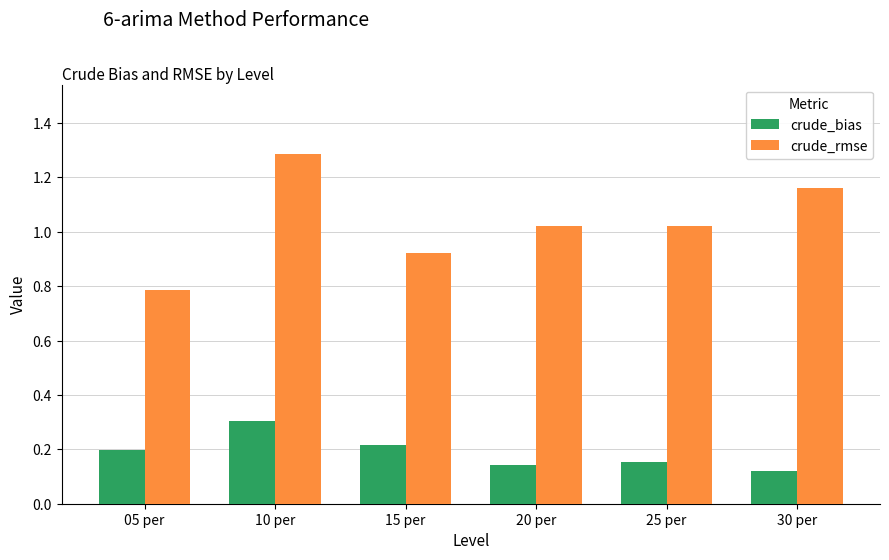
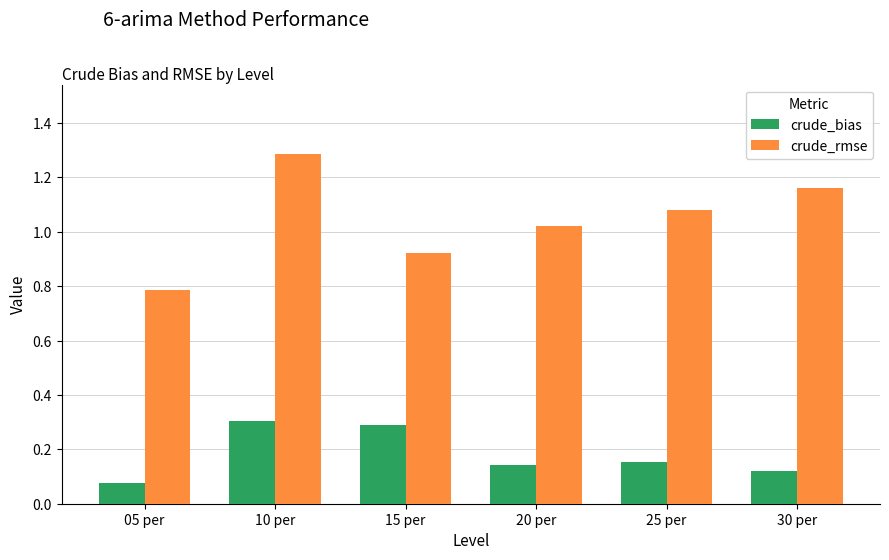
crude_bias, 05 per: 0.20 -> 0.08
crude_bias, 15 per: 0.22 -> 0.29
crude_rmse, 25 per: 1.02 -> 1.08
